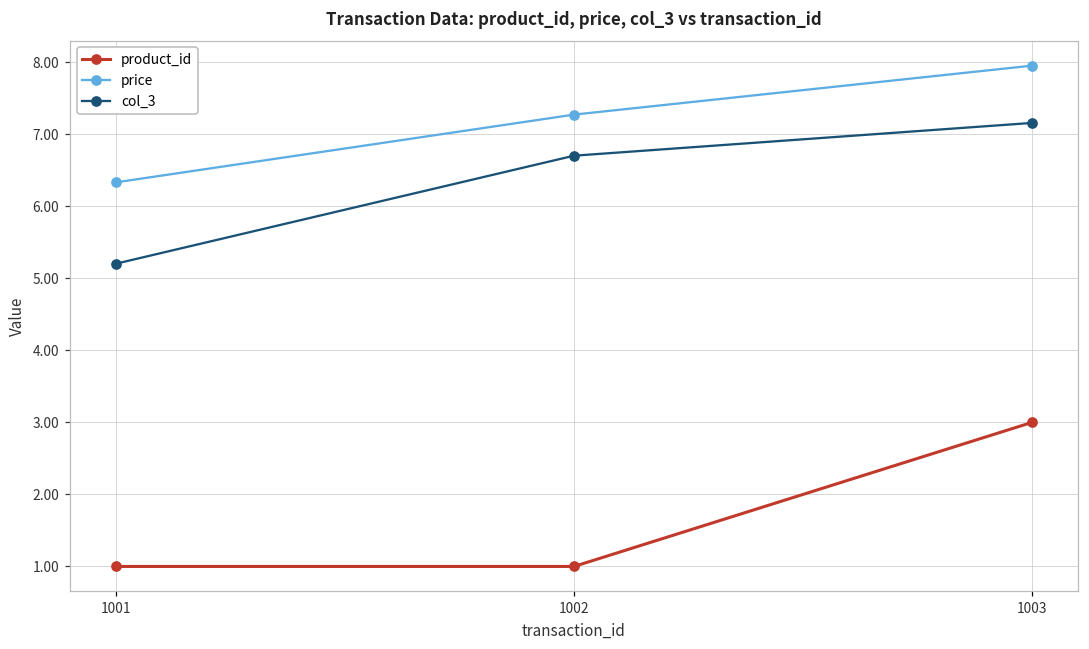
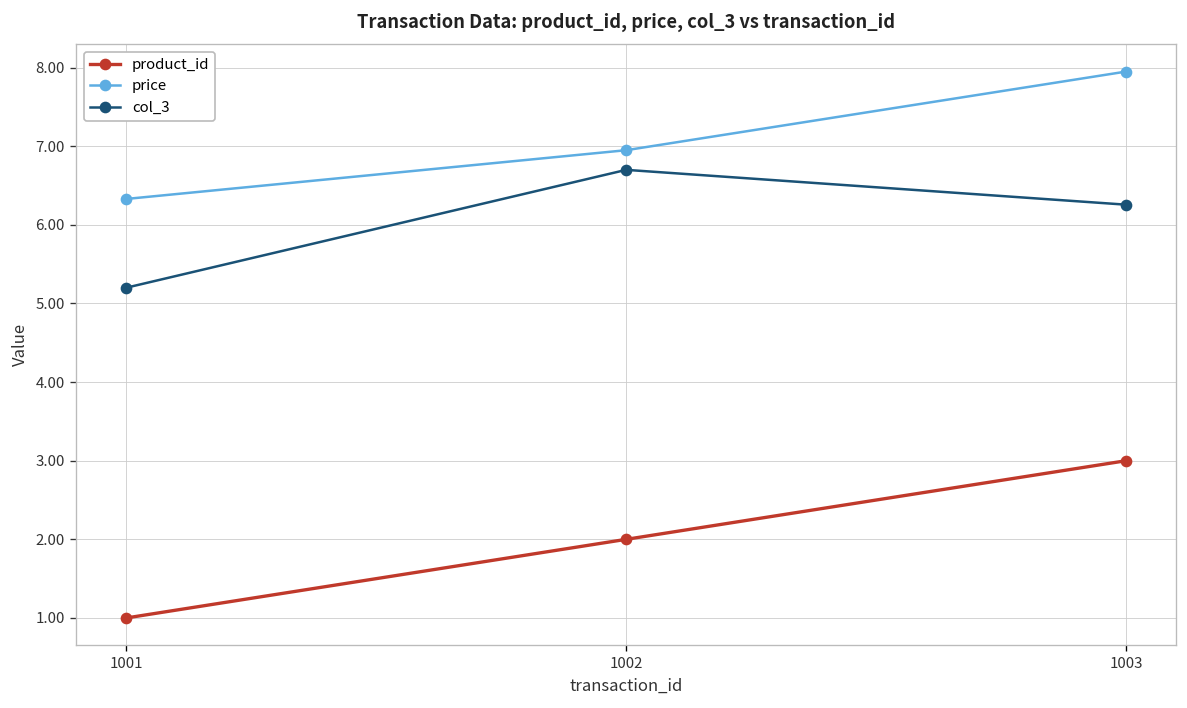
product_id, 1002: 1 -> 2
price, 1002: 7.3 -> 7.0
col_3, 1003: 7.2 -> 6.3
